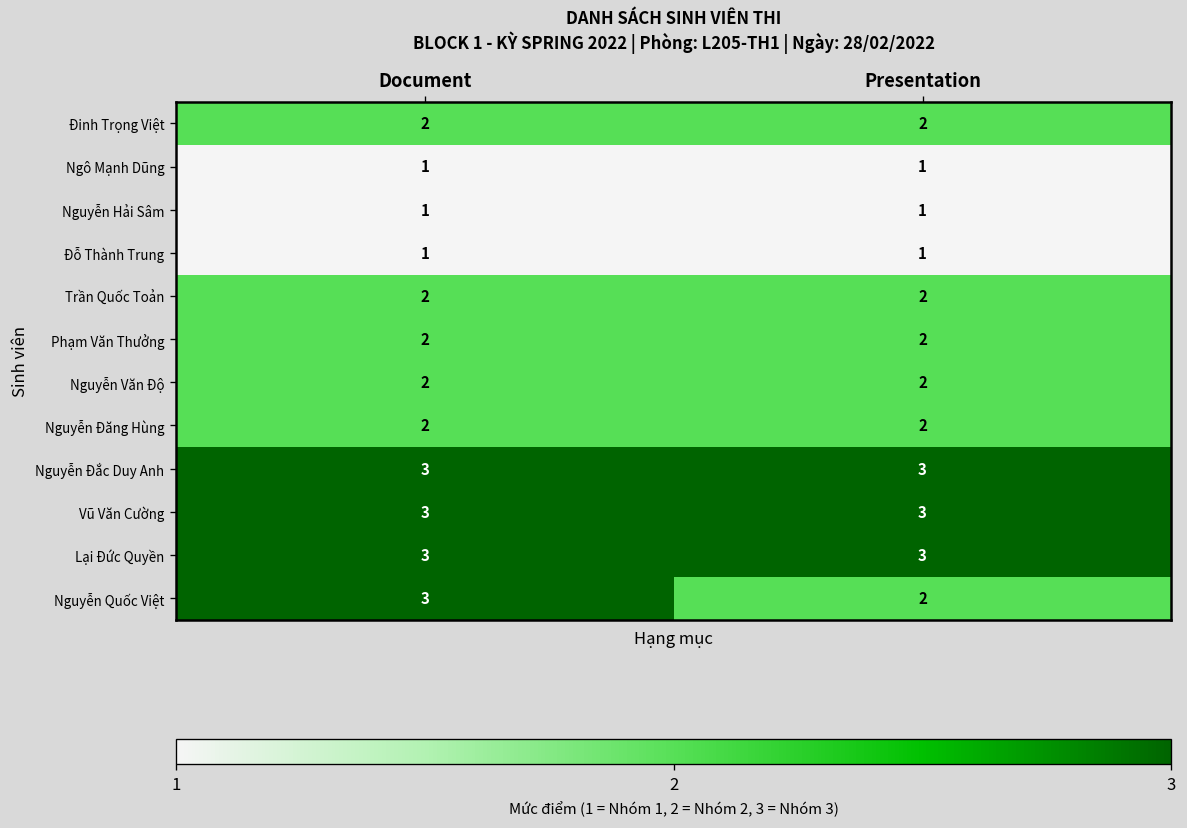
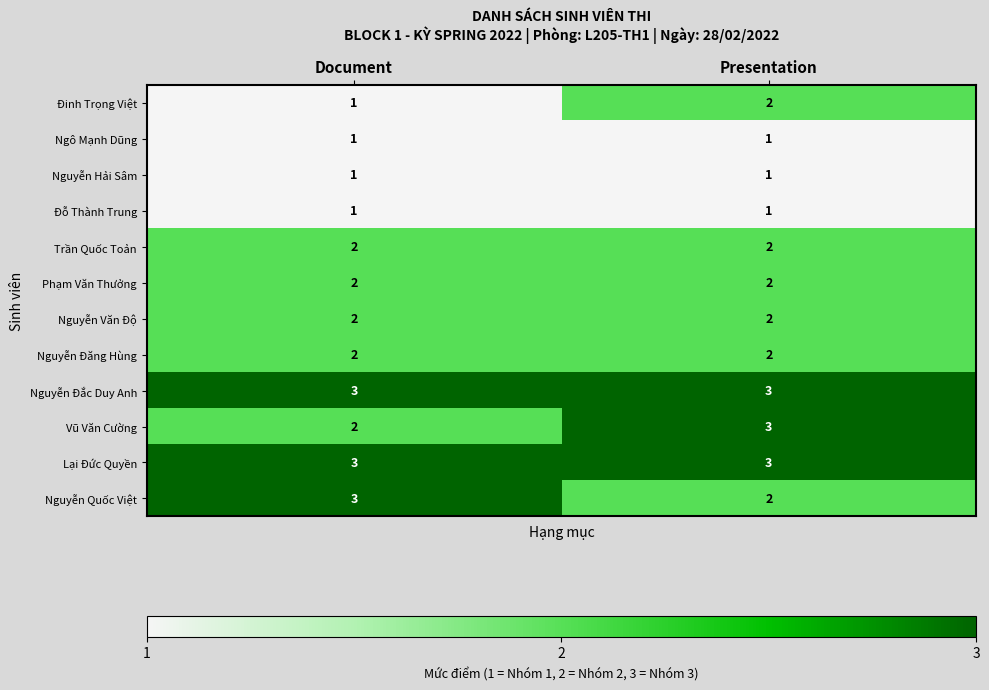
Đinh Trọng Việt, Document: 2 -> 1
Vũ Văn Cường, Document: 3 -> 2
